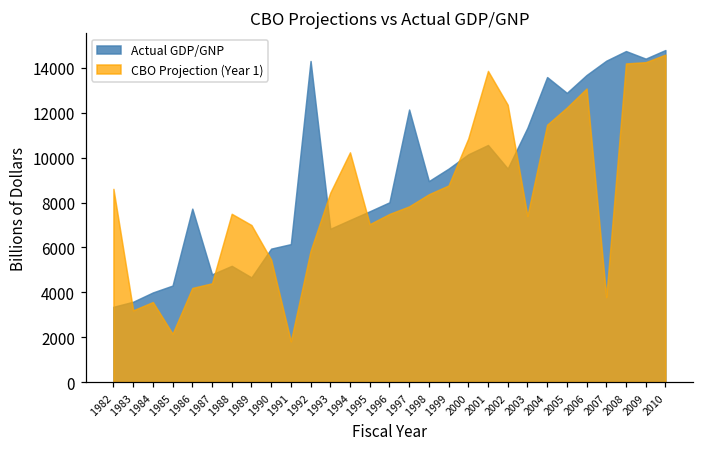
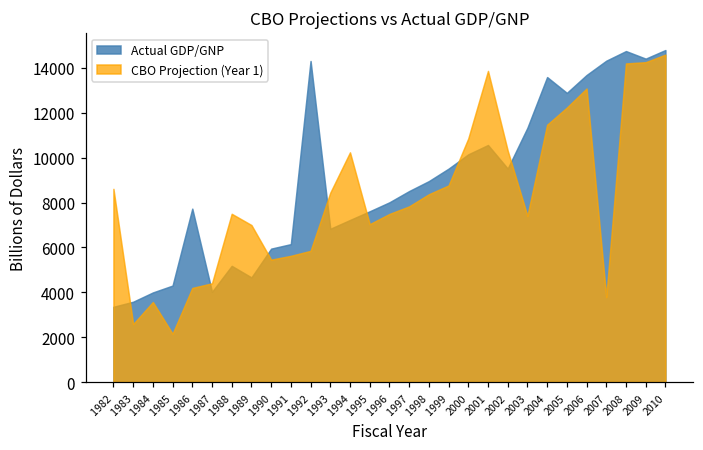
CBO Projection (Year 1), 1983: 3200 -> 2600
Actual GDP/GNP, 1987: 4800 -> 4000
CBO Projection (Year 1), 1991: 1800 -> 5600
Actual GDP/GNP, 1997: 12100 -> 8500
CBO Projection (Year 1), 2002: 12400 -> 10300
